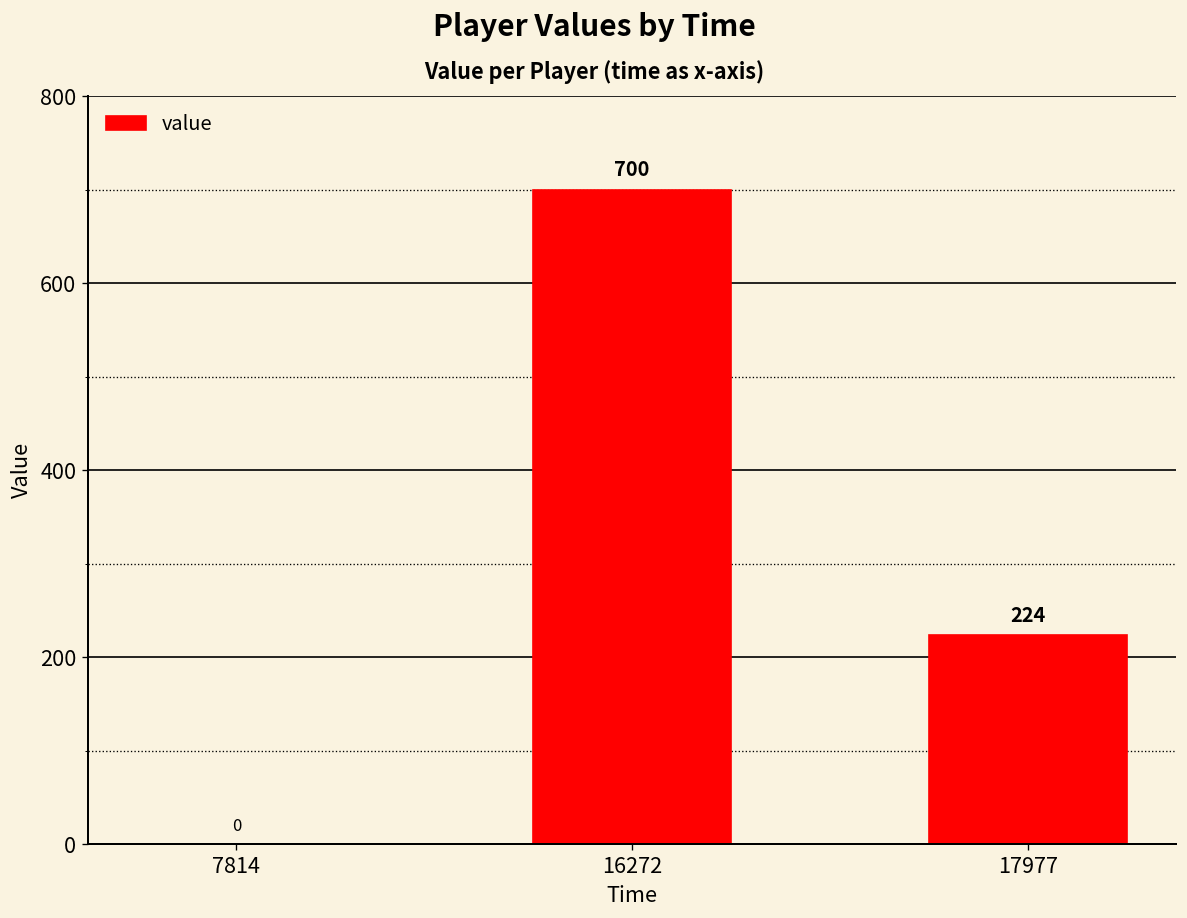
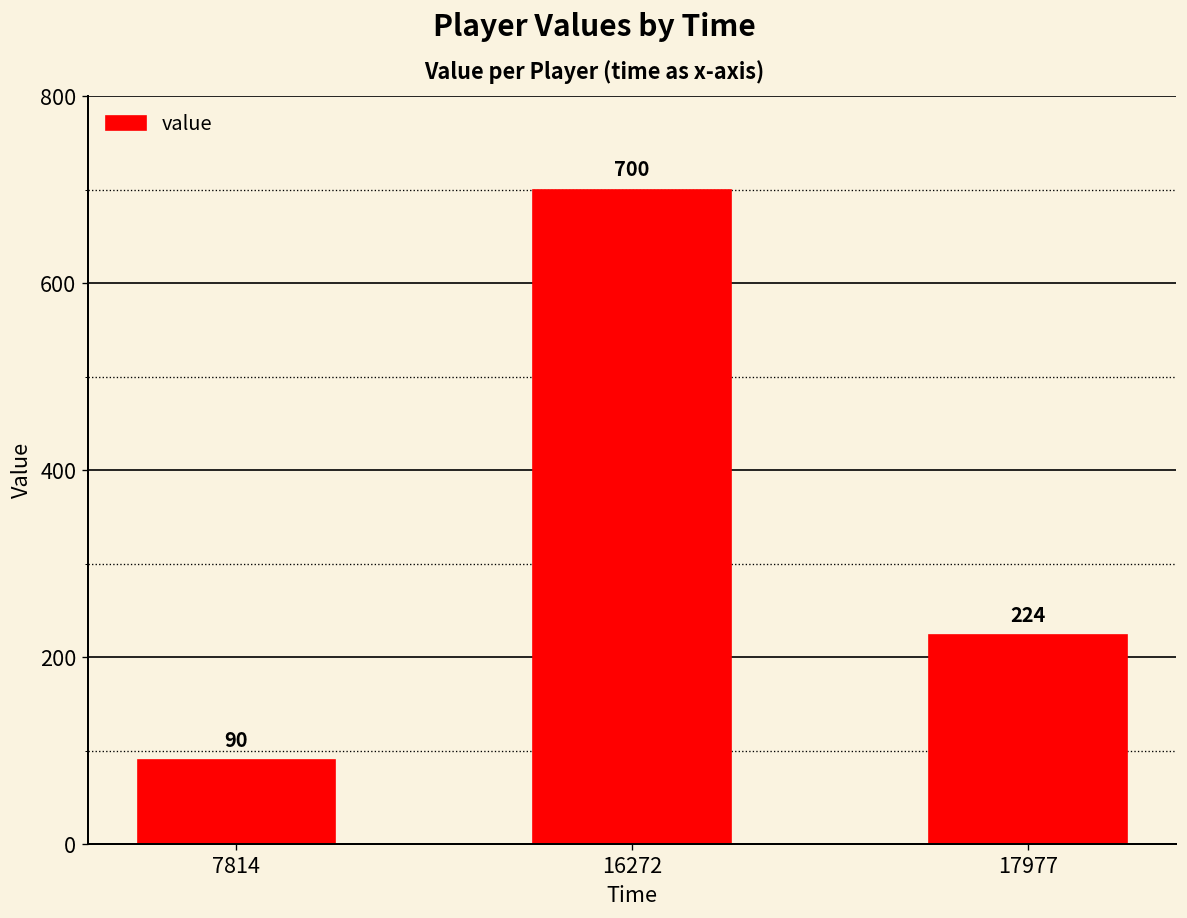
7814: 0 -> 90
